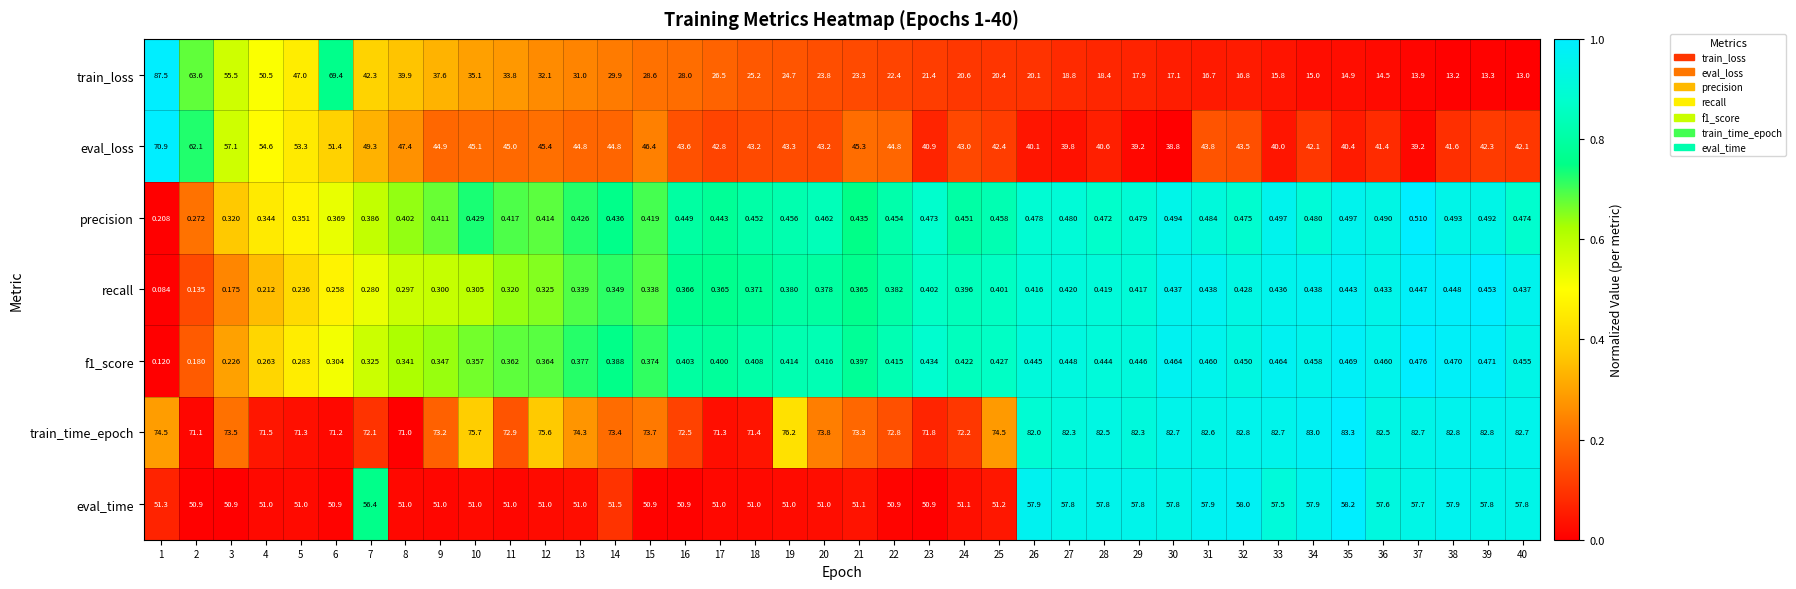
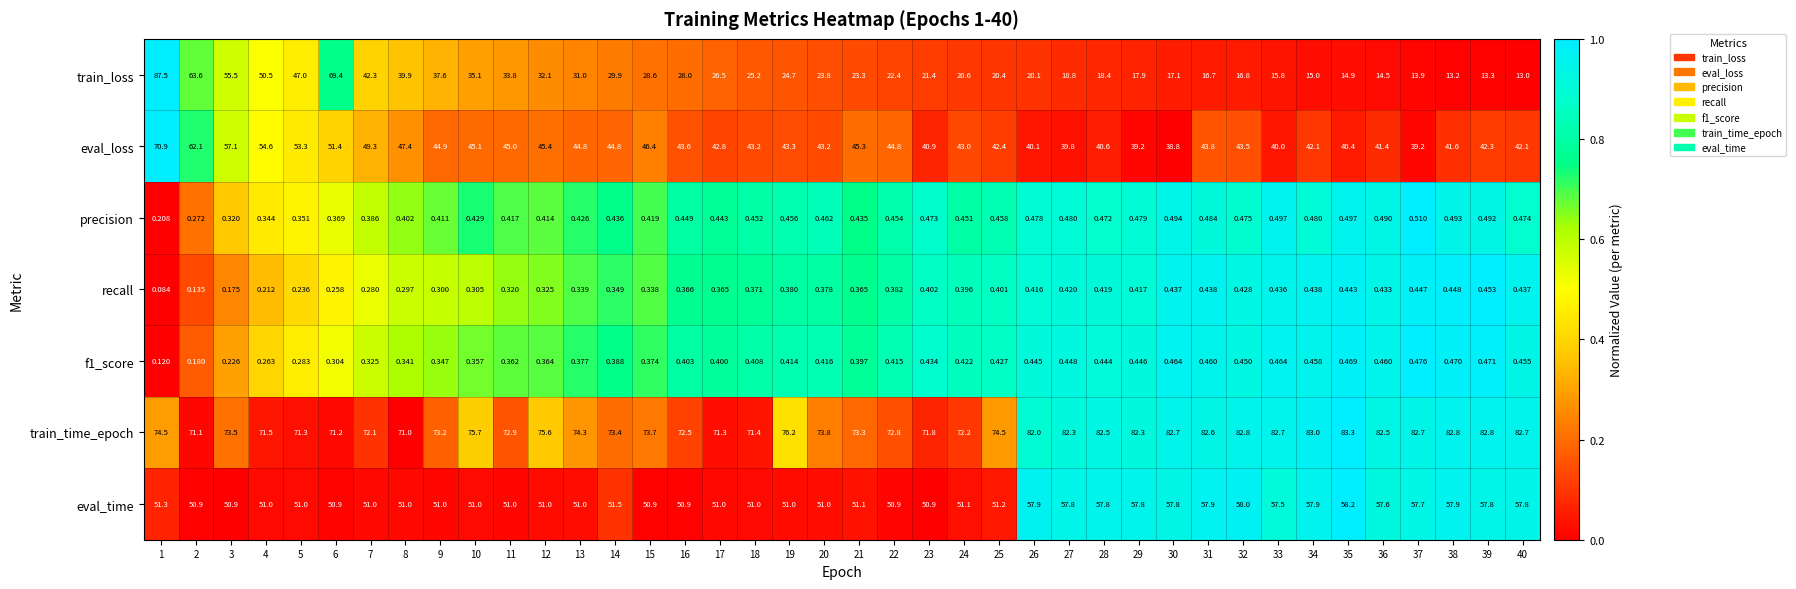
eval_time, 7: 56.4 -> 51.0
